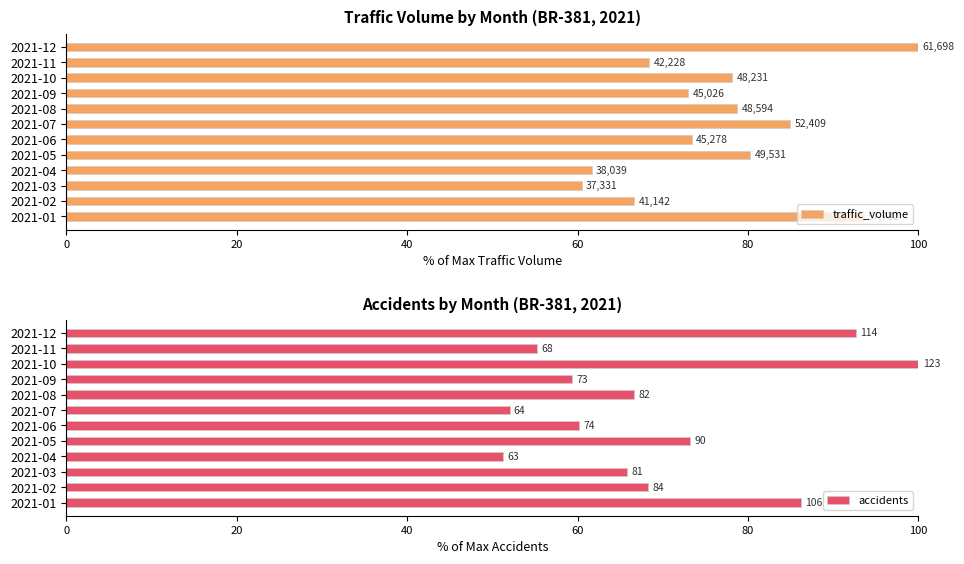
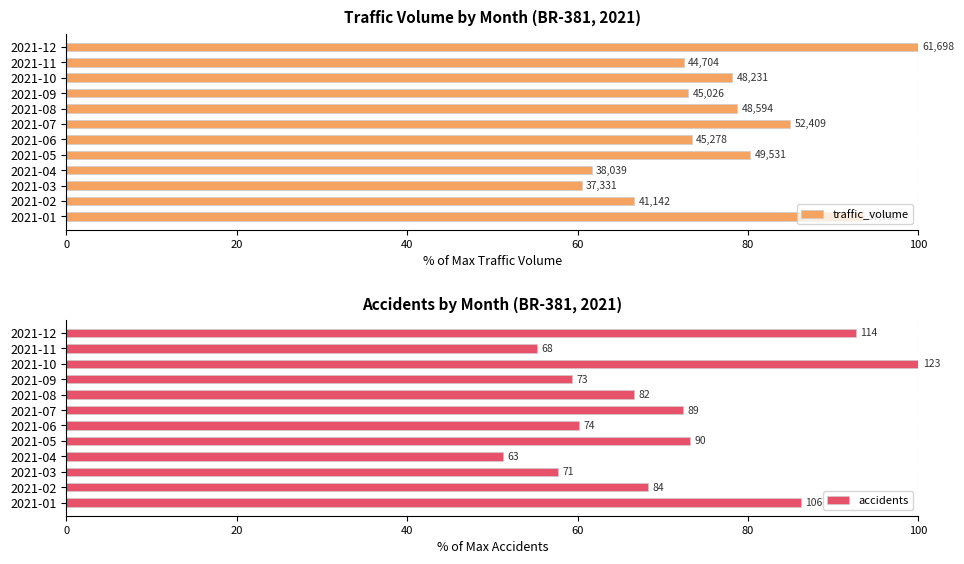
Traffic Volume by Month (BR-381, 2021), 2021-11: 42,228 -> 44,704
Accidents by Month (BR-381, 2021), 2021-07: 64 -> 89
Accidents by Month (BR-381, 2021), 2021-03: 81 -> 71
